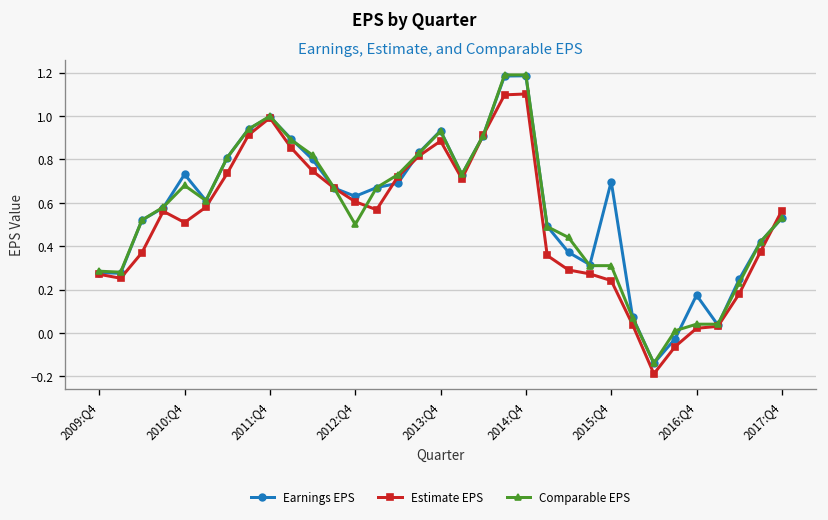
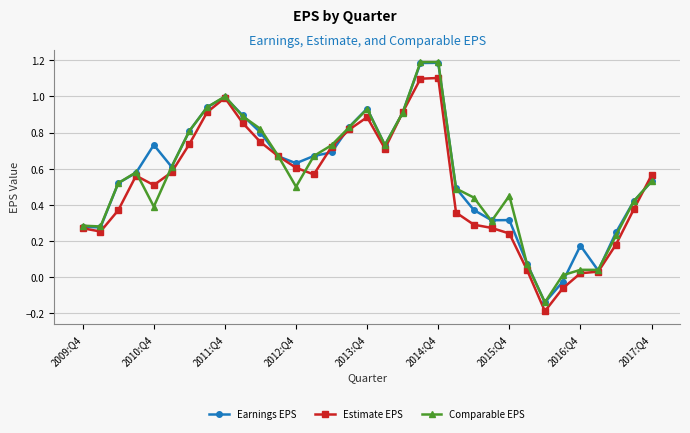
Comparable EPS, 2010:Q4: 0.68 -> 0.39
Earnings EPS, 2015:Q4: 0.70 -> 0.32
Comparable EPS, 2015:Q4: 0.31 -> 0.45
